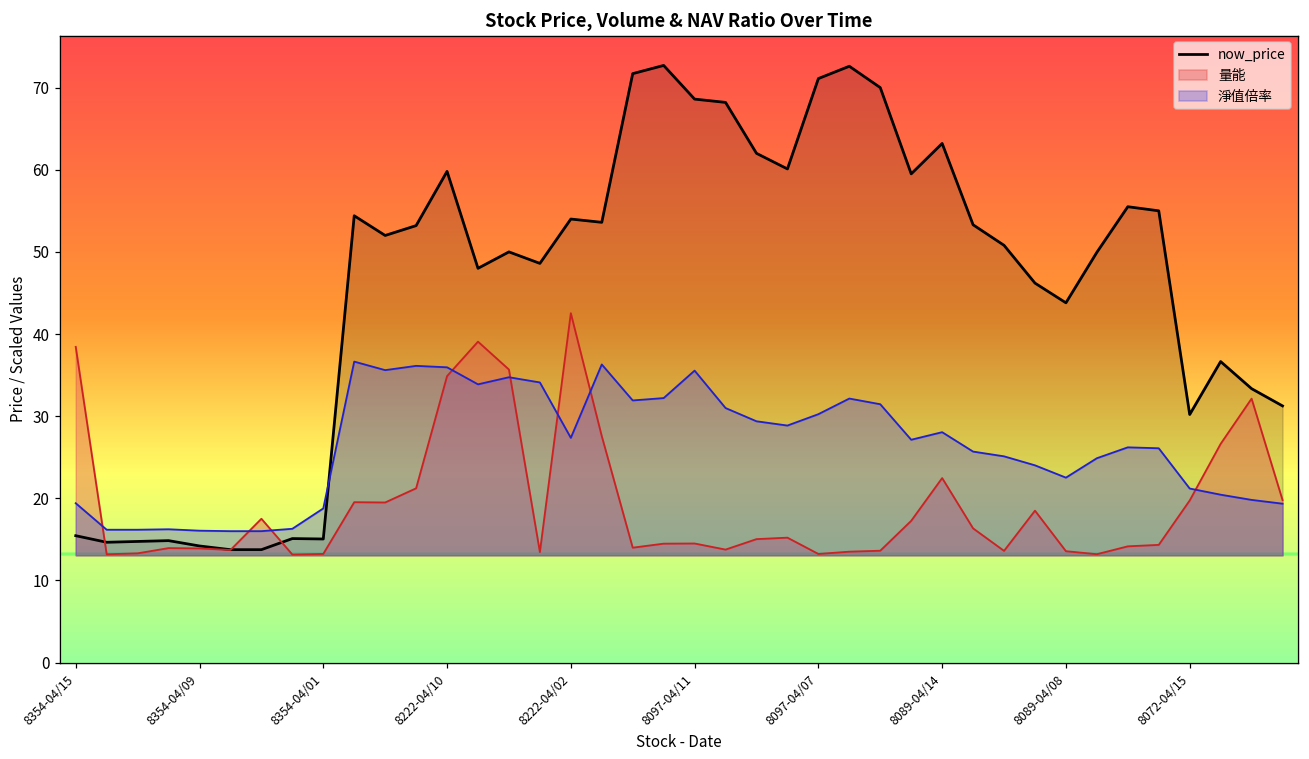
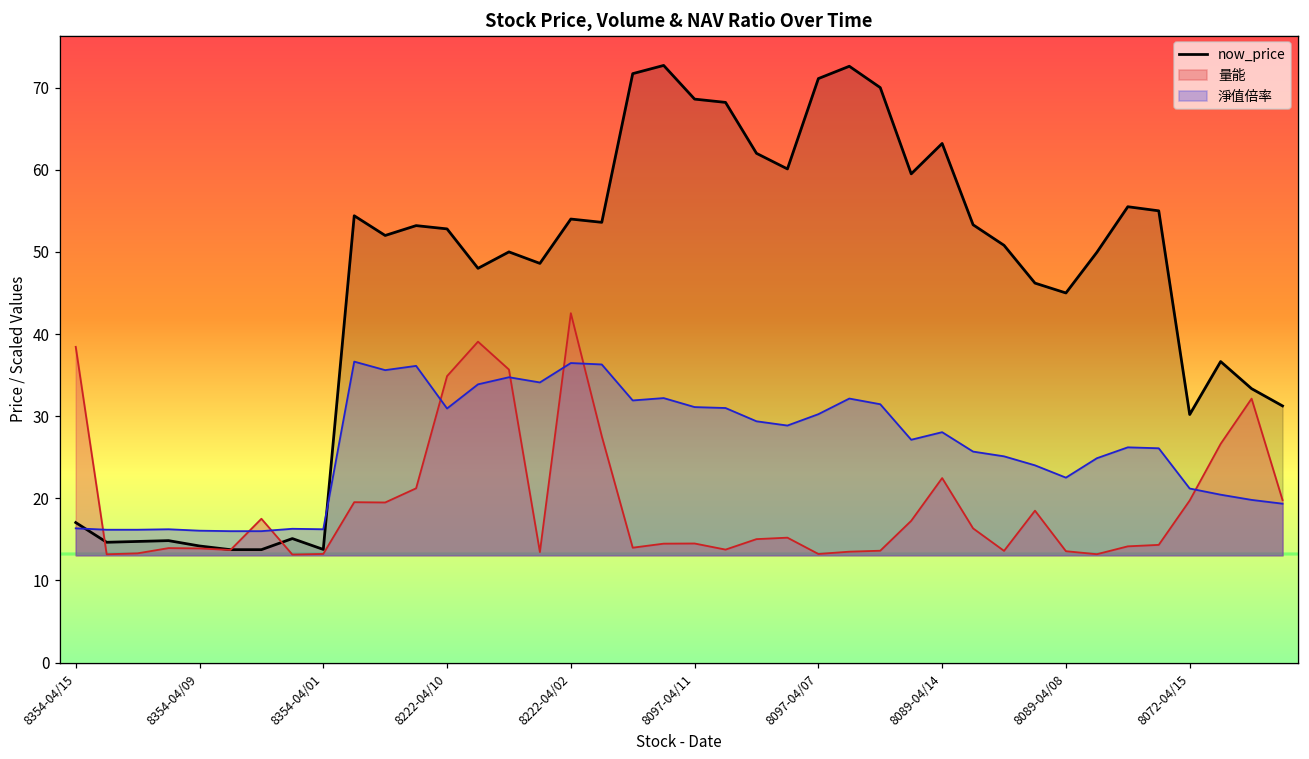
now_price, 8354-04/15: 15 -> 17
淨值倍率, 8354-04/15: 19 -> 16
now_price, 8354-04/01: 15 -> 14
淨值倍率, 8354-04/01: 19 -> 16
now_price, 8222-04/10: 60 -> 53
淨值倍率, 8222-04/10: 36 -> 31
淨值倍率, 8222-04/02: 27 -> 36
淨值倍率, 8097-04/11: 36 -> 31
now_price, 8089-04/08: 44 -> 45
